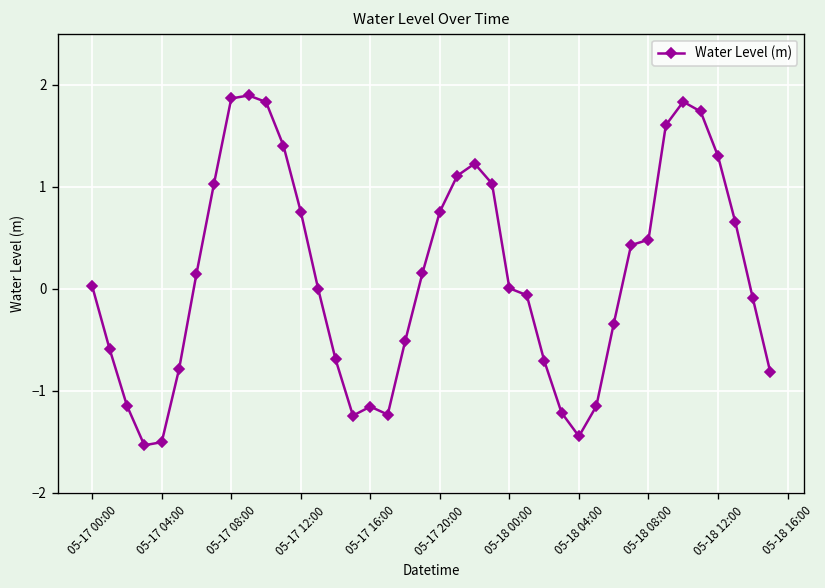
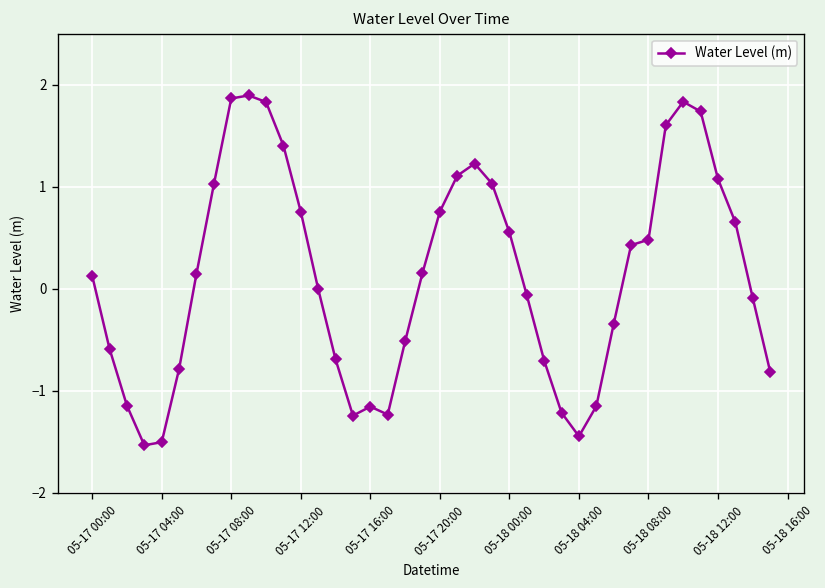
05-17 00:00: 0.0 -> 0.1
05-18 00:00: 0.0 -> 0.6
05-18 12:00: 1.3 -> 1.1
